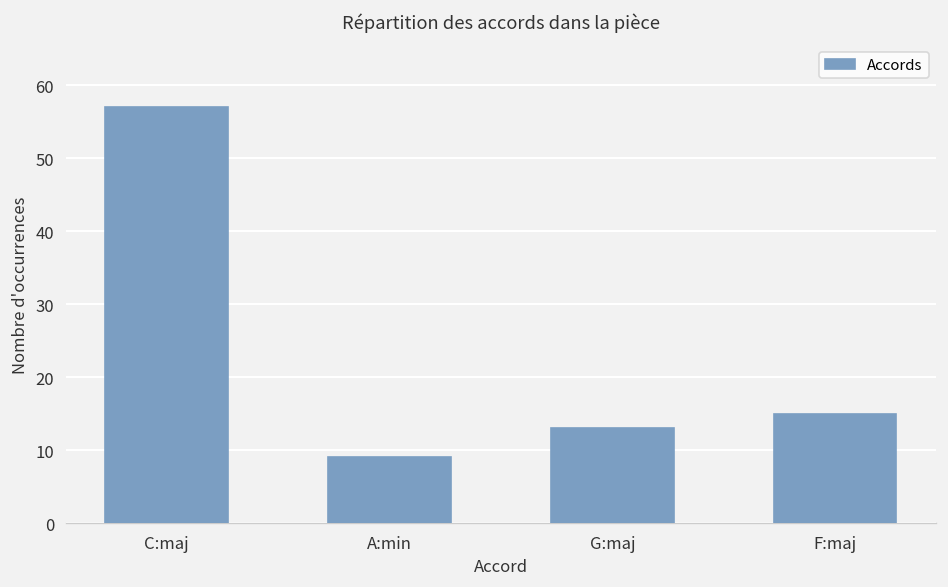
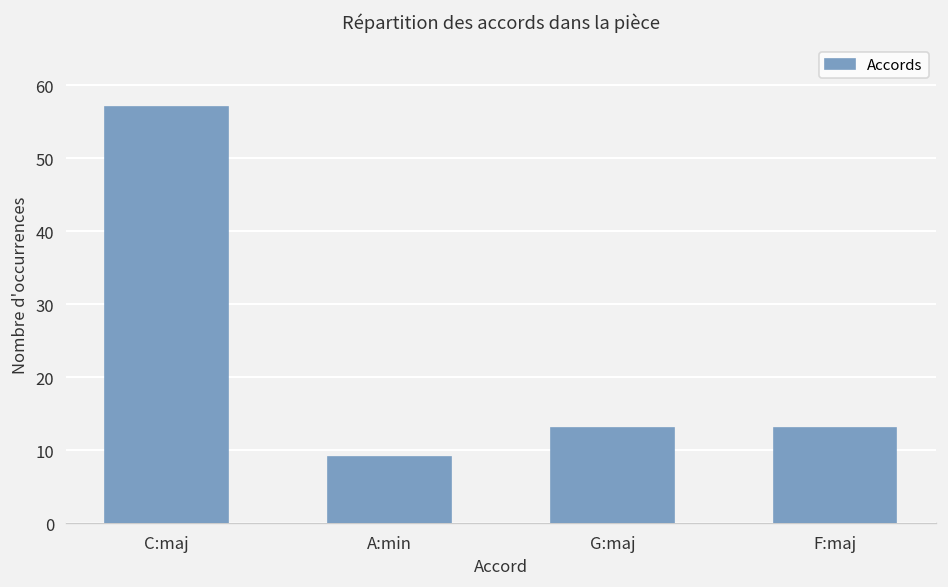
F:maj: 15 -> 13
